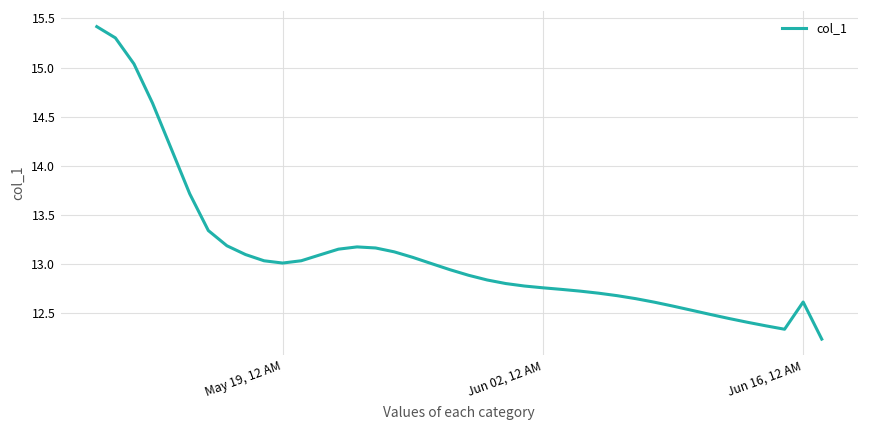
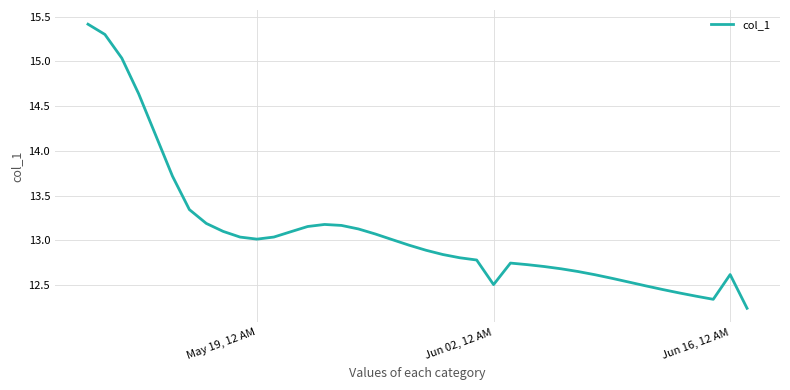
Jun 02, 12 AM: 12.8 -> 12.5
